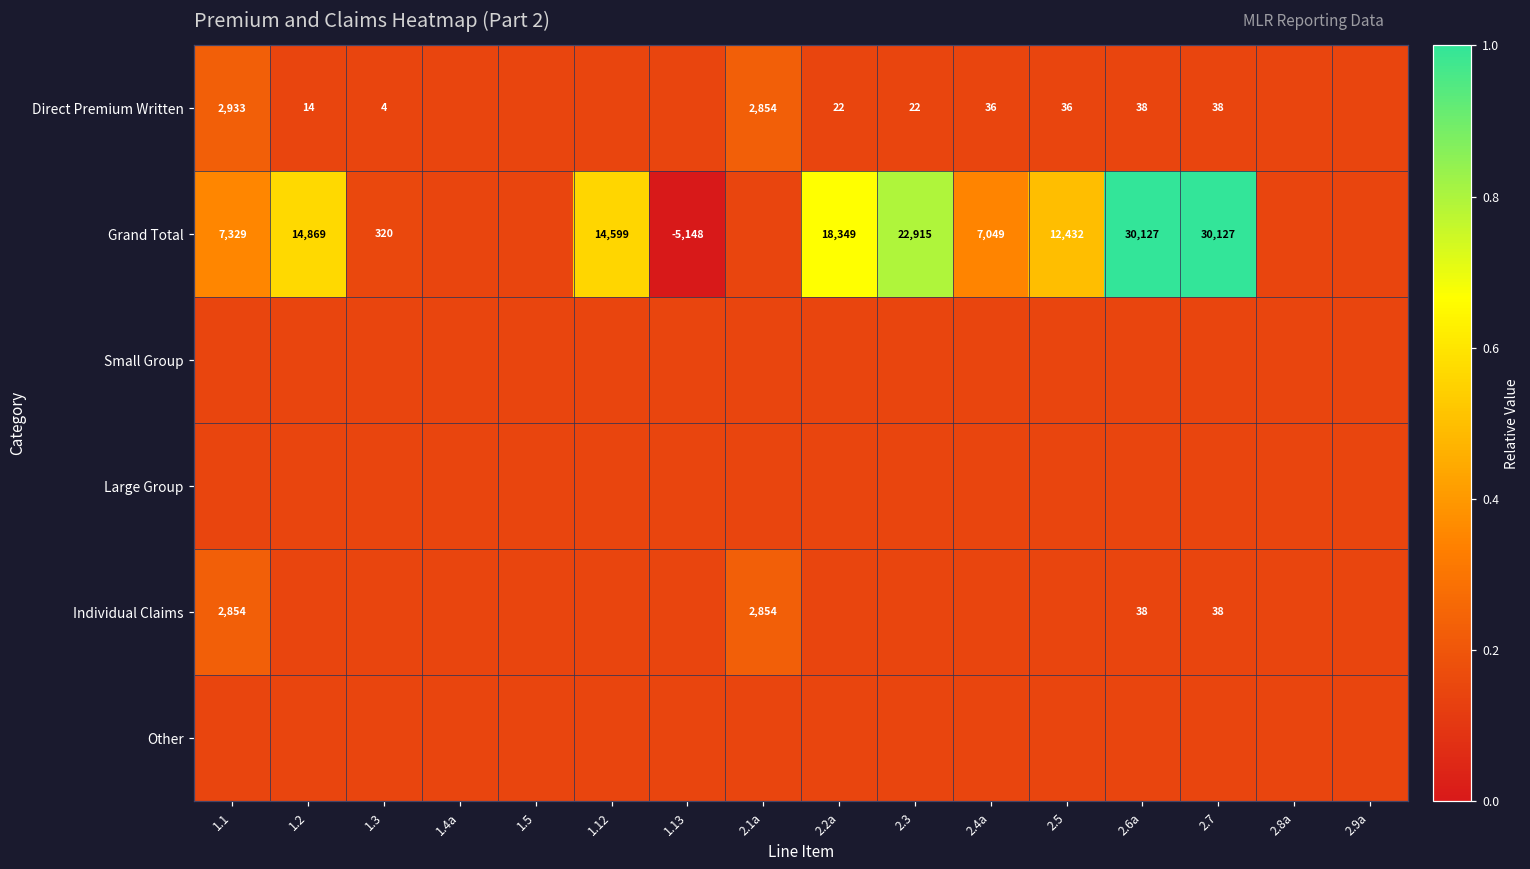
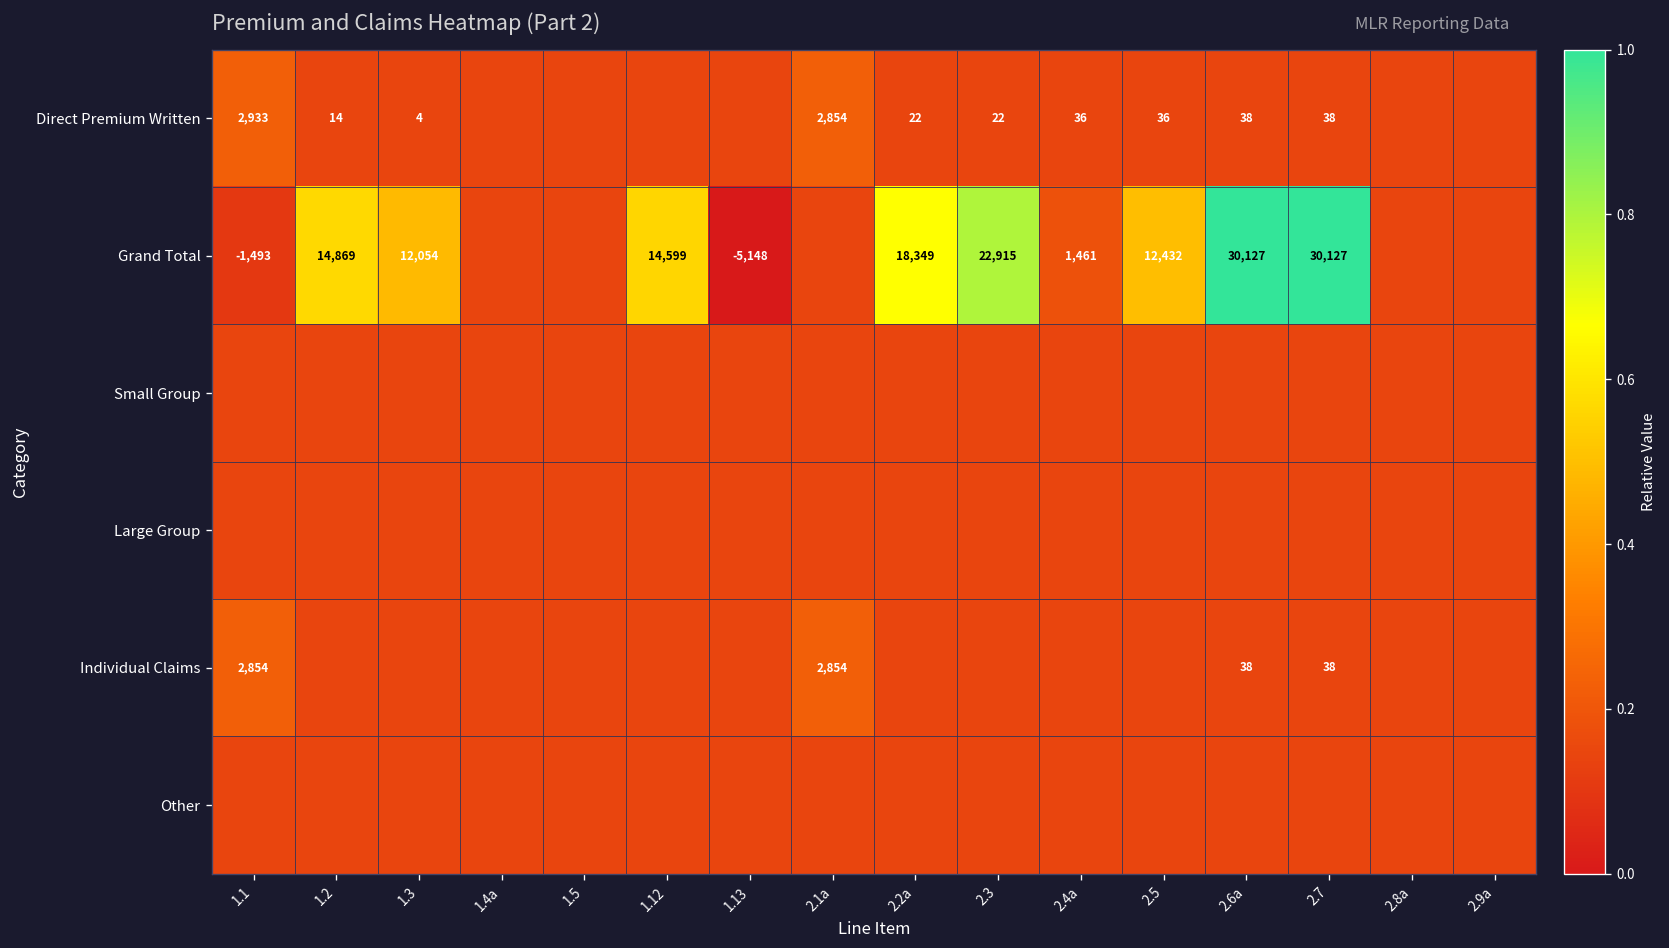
Grand Total, 1.1: 7,329 -> -1,493
Grand Total, 1.3: 320 -> 12,054
Grand Total, 2.4a: 7,049 -> 1,461
